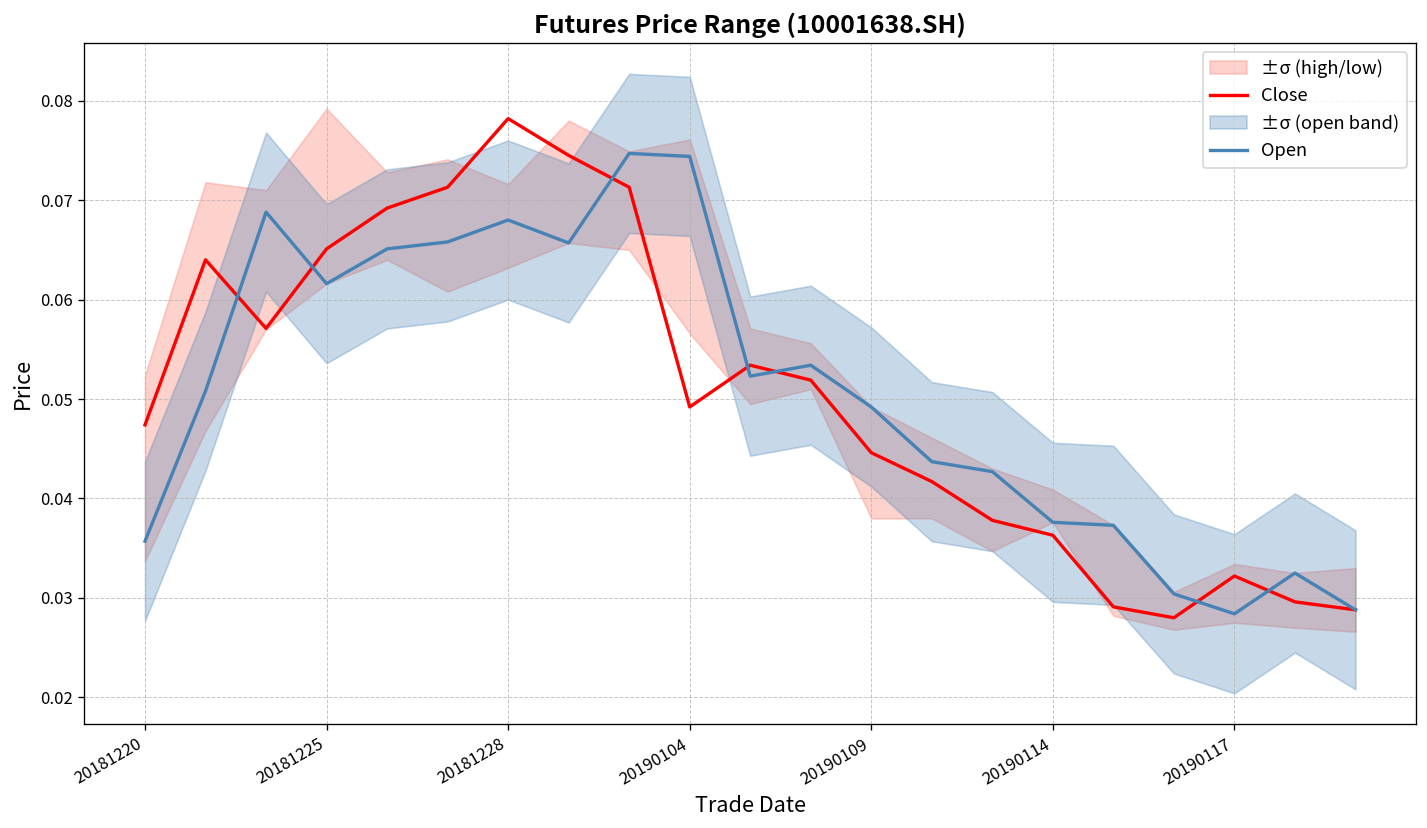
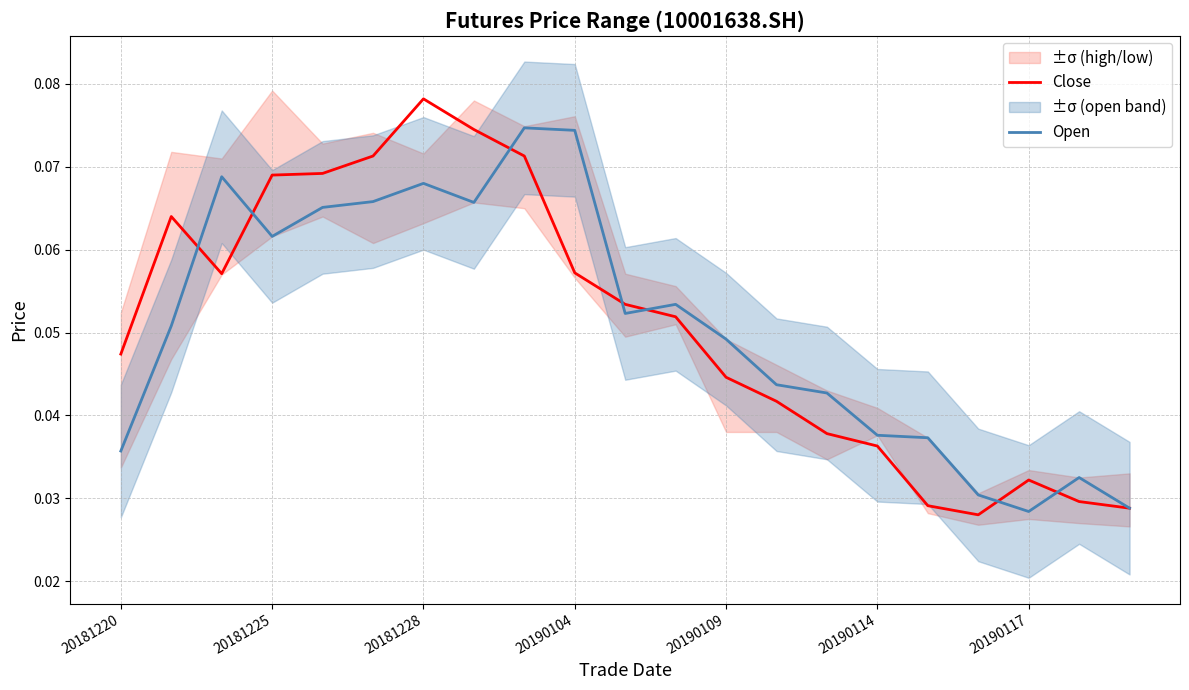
Close, 20181225: 0.065 -> 0.069
Close, 20190104: 0.049 -> 0.057
